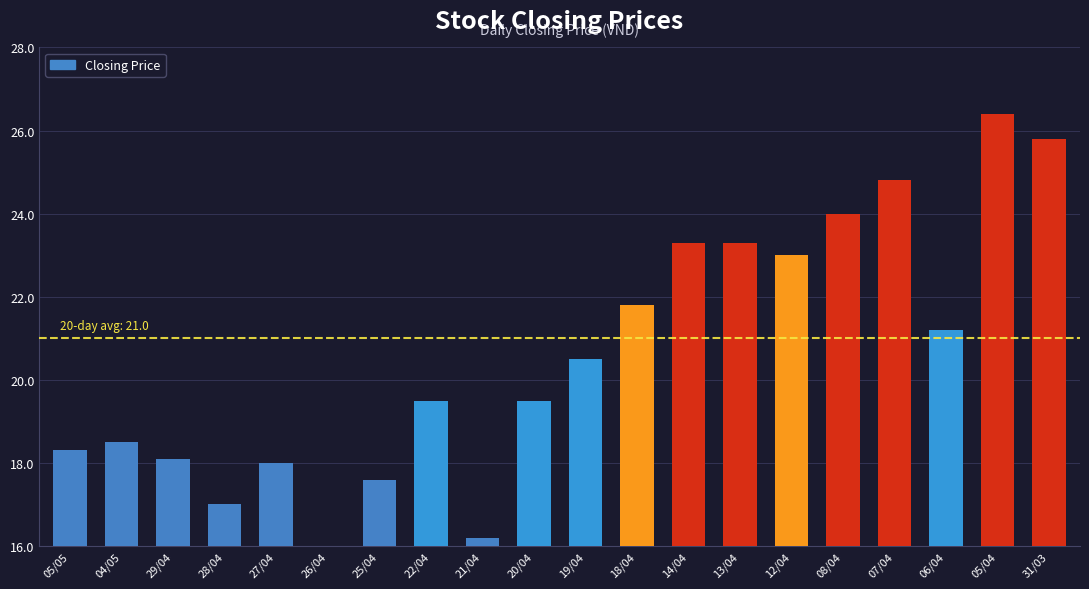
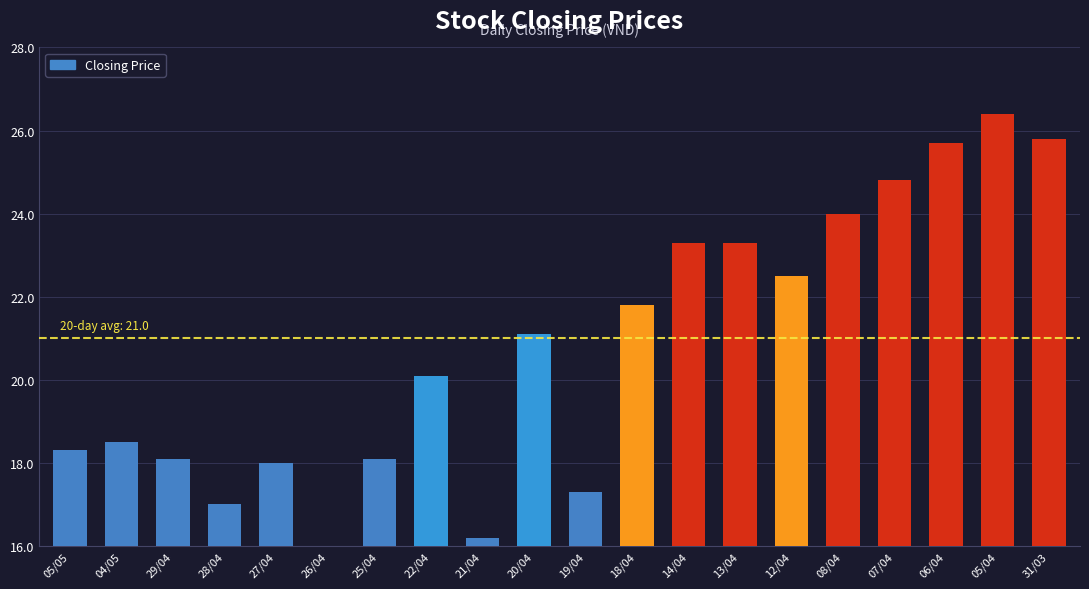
25/04: 17.6 -> 18.1
22/04: 19.5 -> 20.1
20/04: 19.5 -> 21.1
19/04: 20.5 -> 17.3
12/04: 23.0 -> 22.5
06/04: 21.2 -> 25.7
